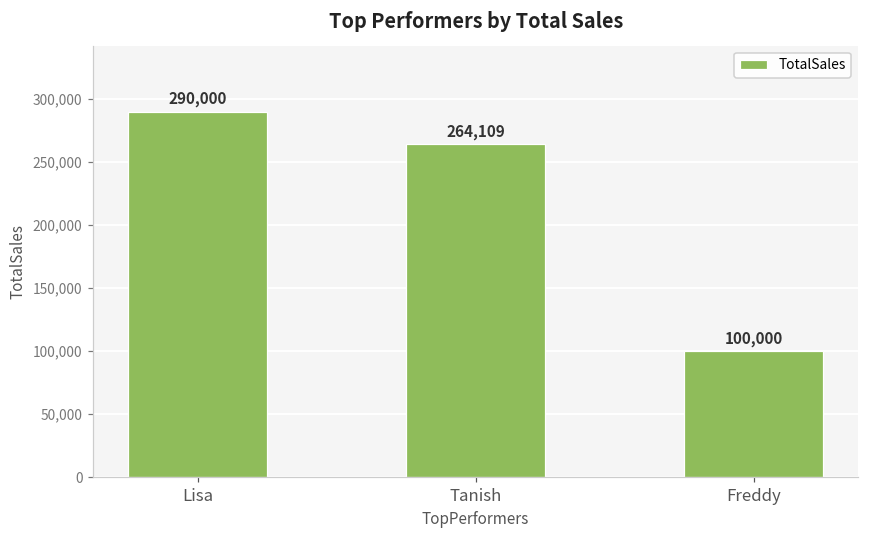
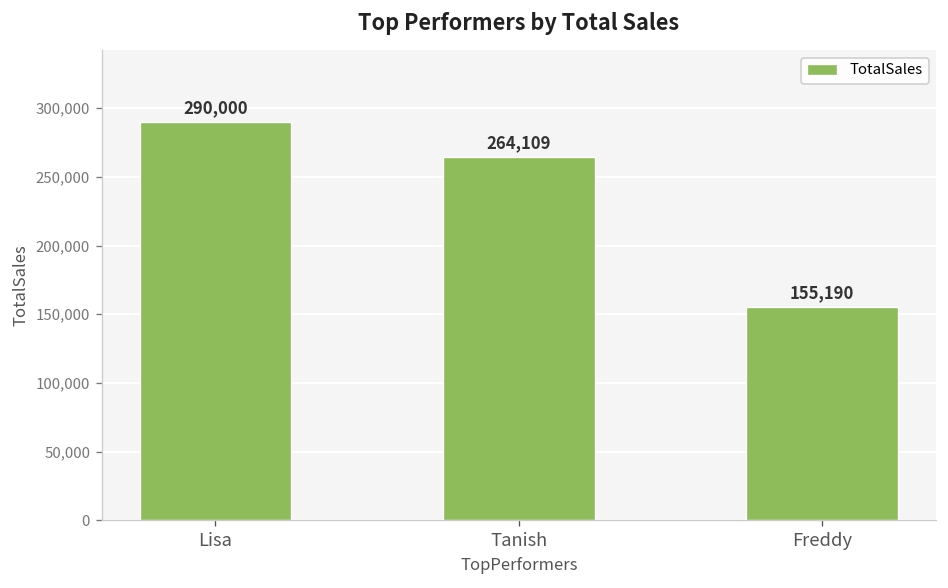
Freddy: 100,000 -> 155,190
